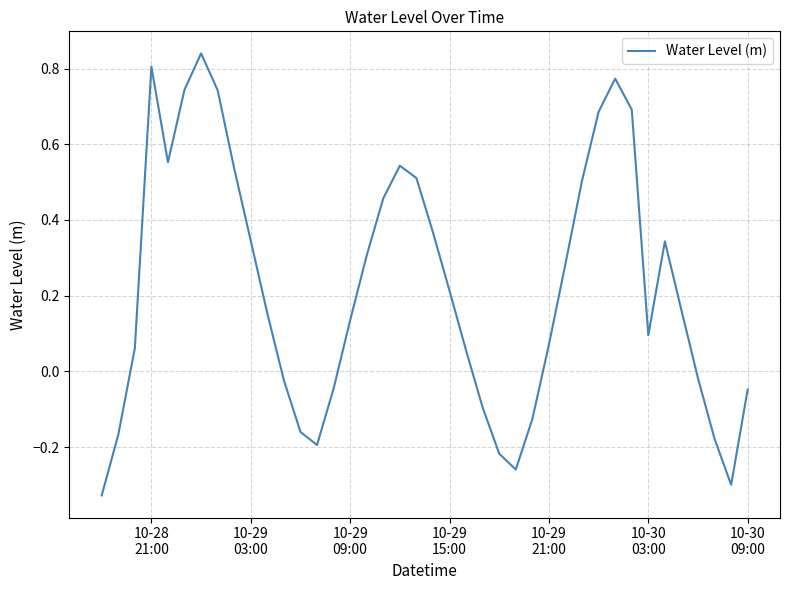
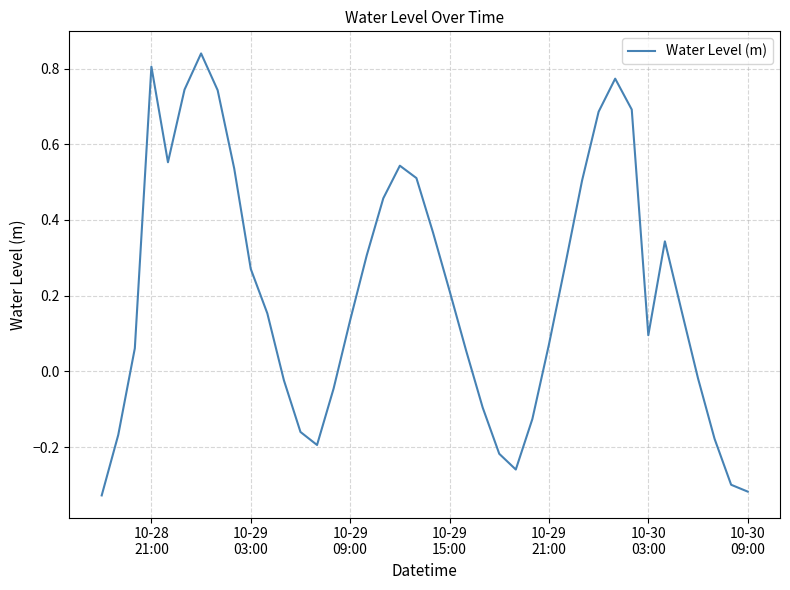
10-29 03:00: 0.34 -> 0.27
10-30 09:00: -0.05 -> -0.32
